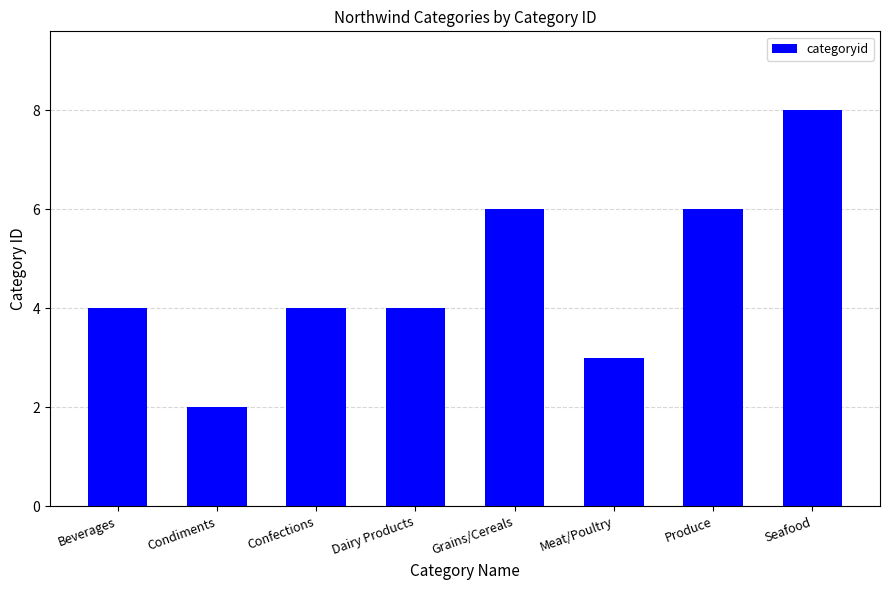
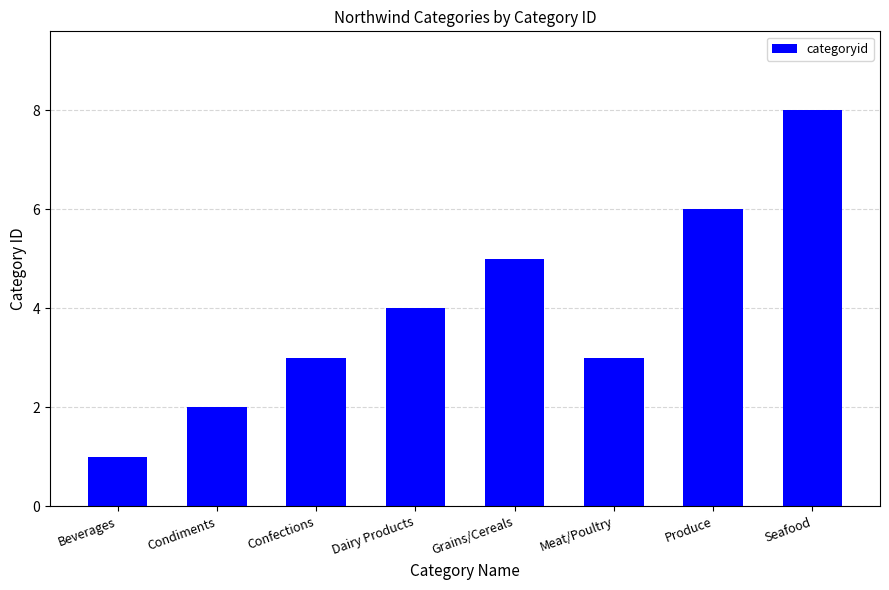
Beverages: 4 -> 1
Confections: 4 -> 3
Grains/Cereals: 6 -> 5
